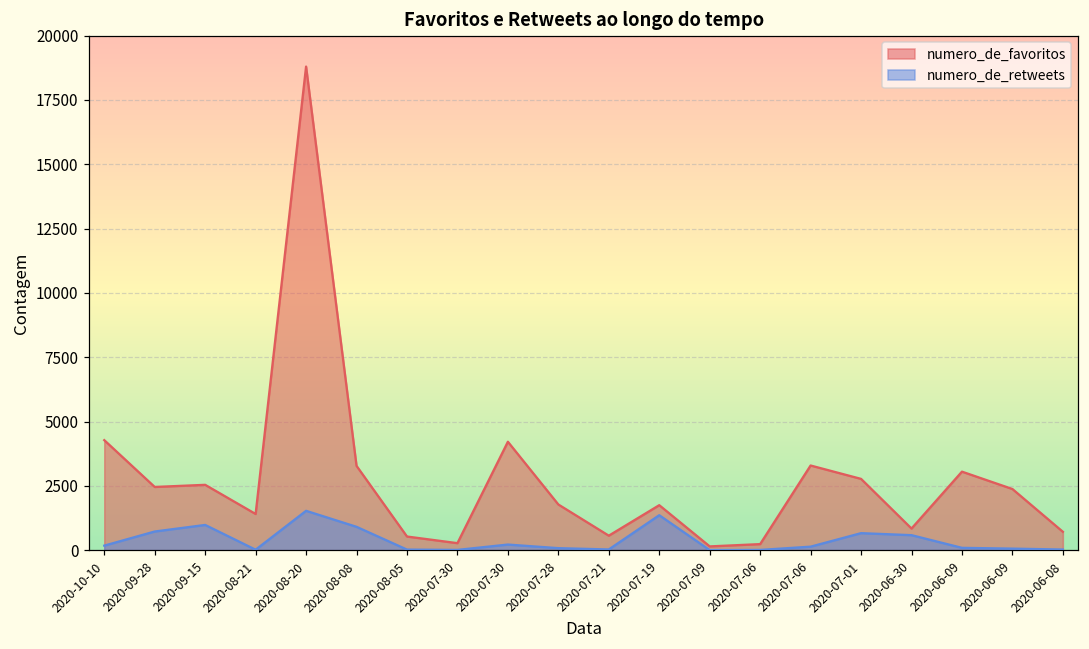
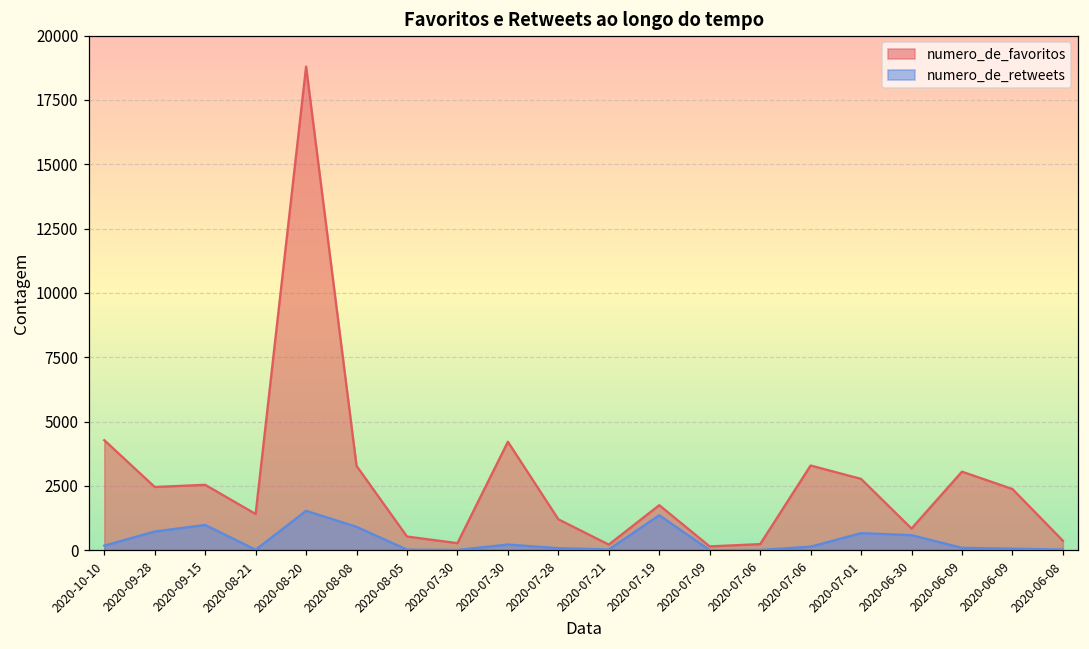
numero_de_favoritos, 2020-07-28: 1800 -> 1200
numero_de_favoritos, 2020-07-21: 600 -> 200
numero_de_favoritos, 2020-06-08: 700 -> 400
